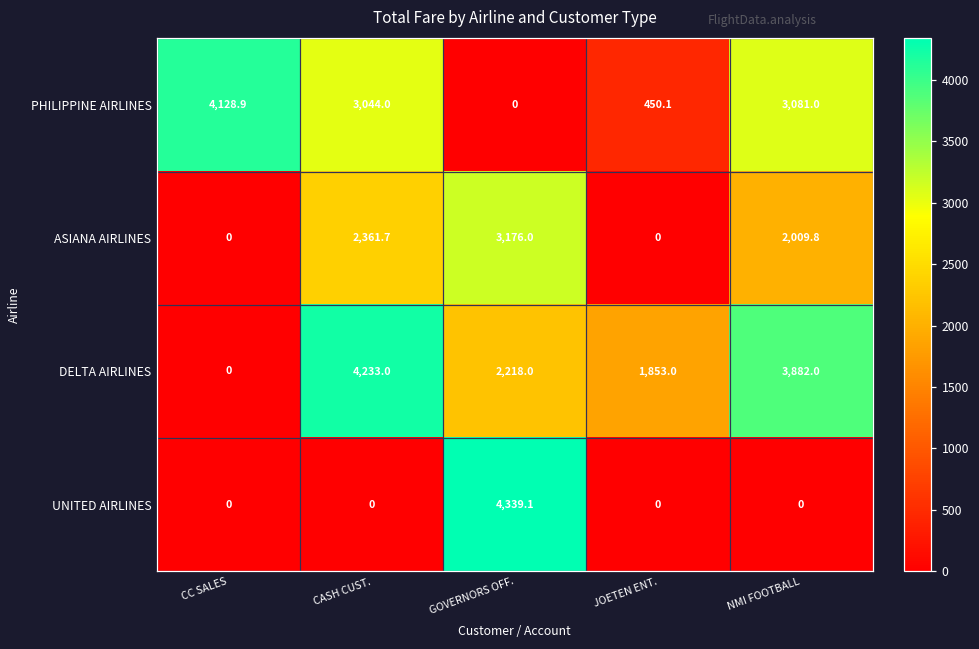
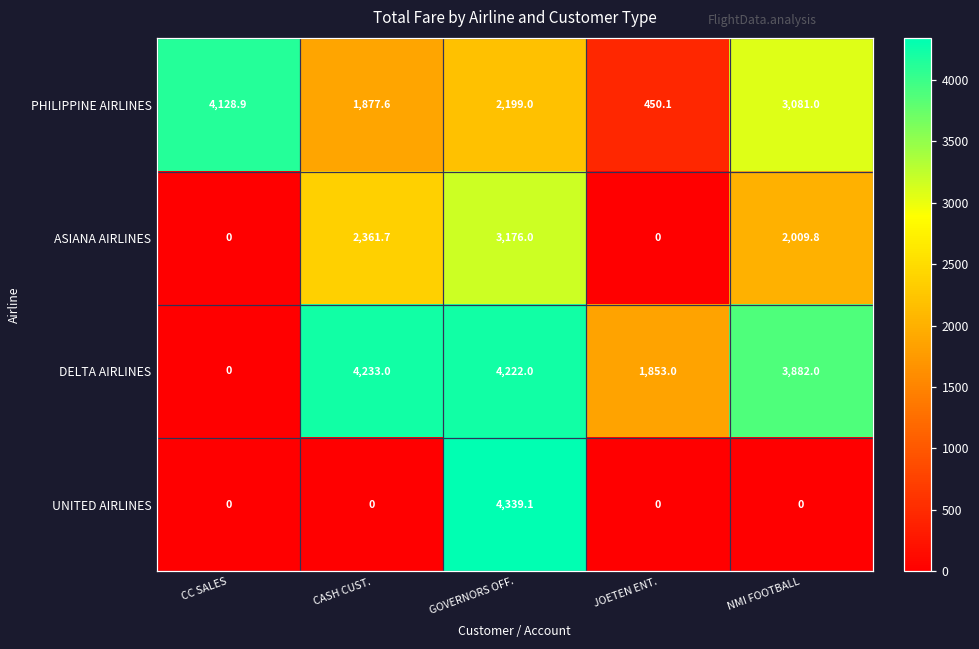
PHILIPPINE AIRLINES, CASH CUST.: 3,044.0 -> 1,877.6
PHILIPPINE AIRLINES, GOVERNORS OFF.: 0 -> 2,199.0
DELTA AIRLINES, GOVERNORS OFF.: 2,218.0 -> 4,222.0
